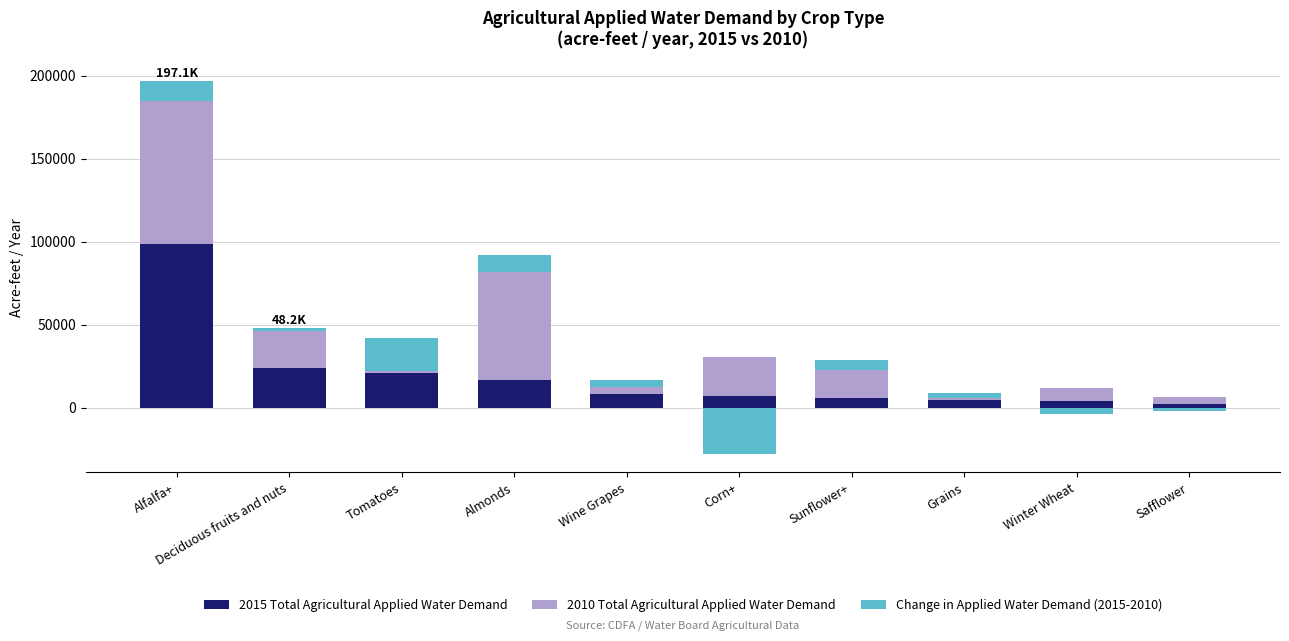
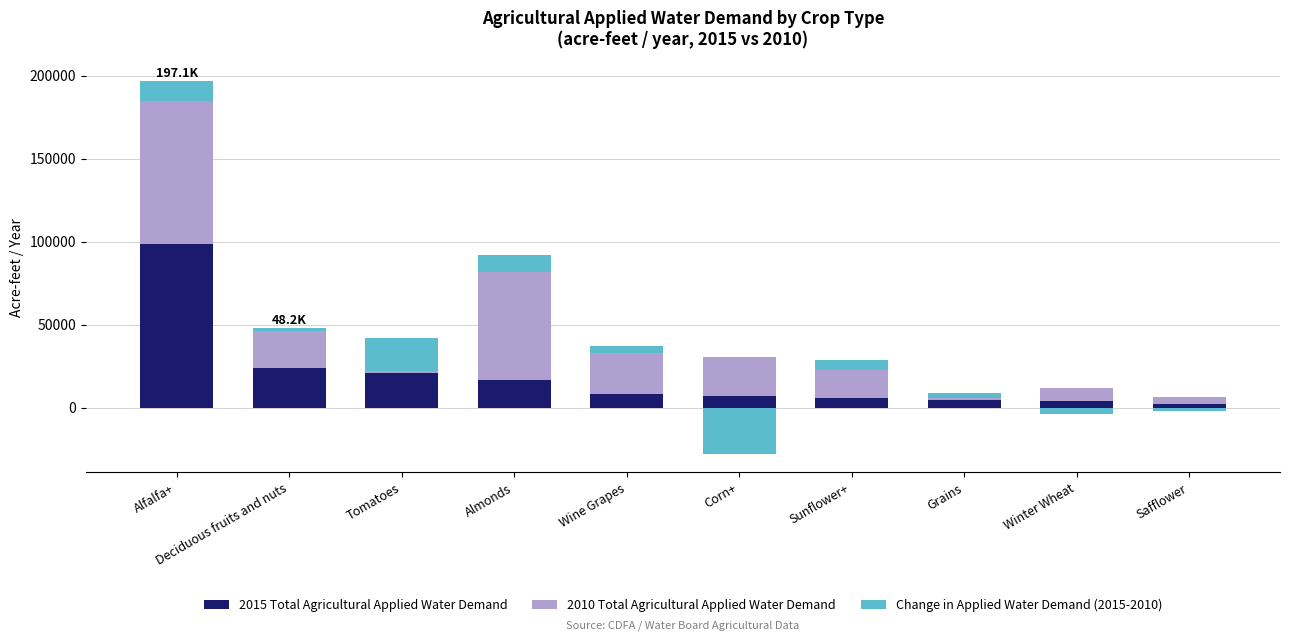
2010 Total Agricultural Applied Water Demand, Wine Grapes: 4000 -> 25000
